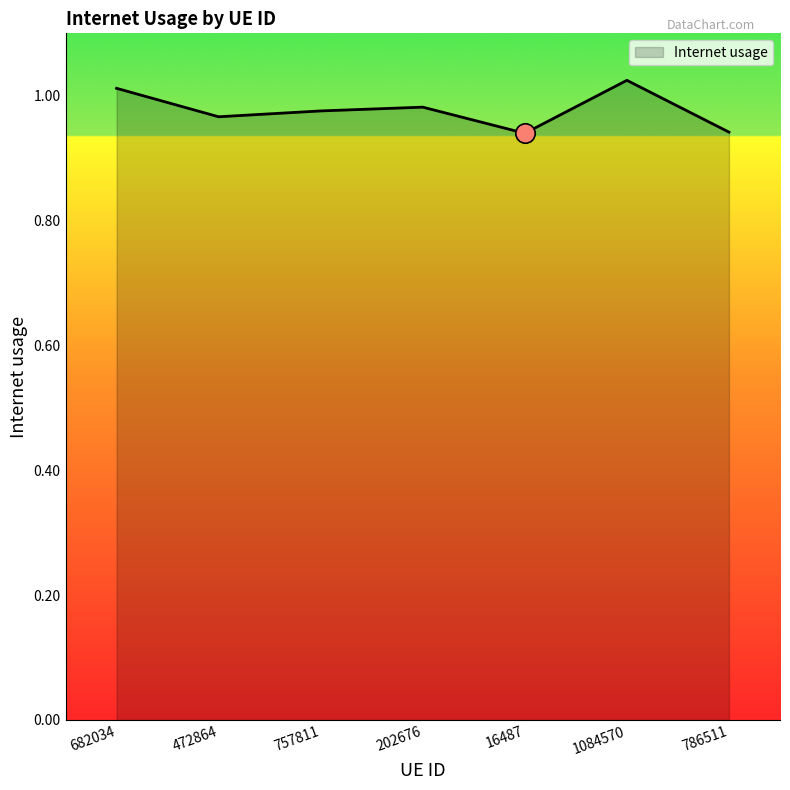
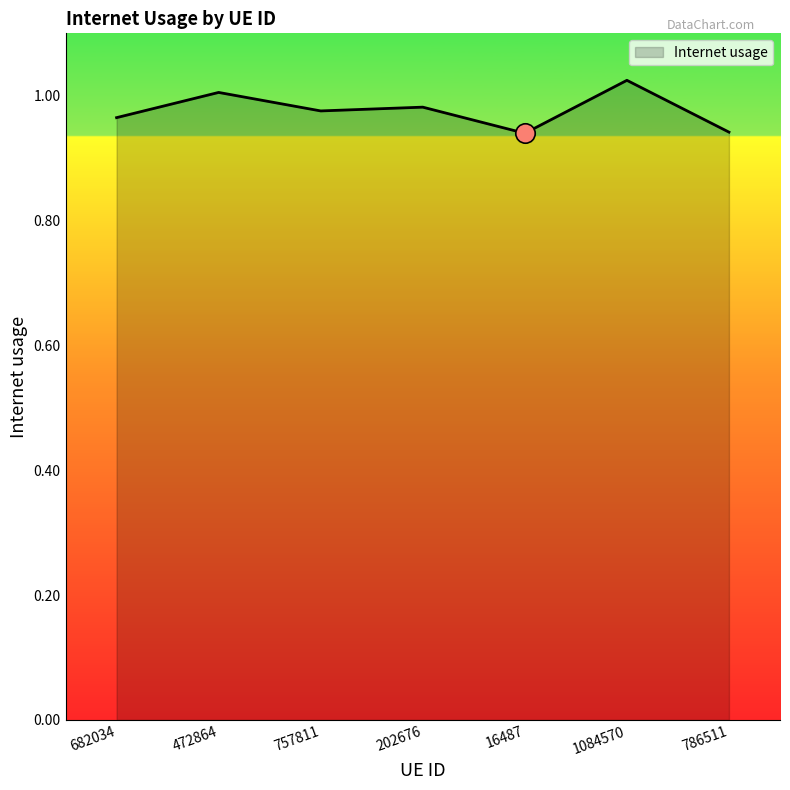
Internet usage, 682034: 1.01 -> 0.96
Internet usage, 472864: 0.97 -> 1.01
